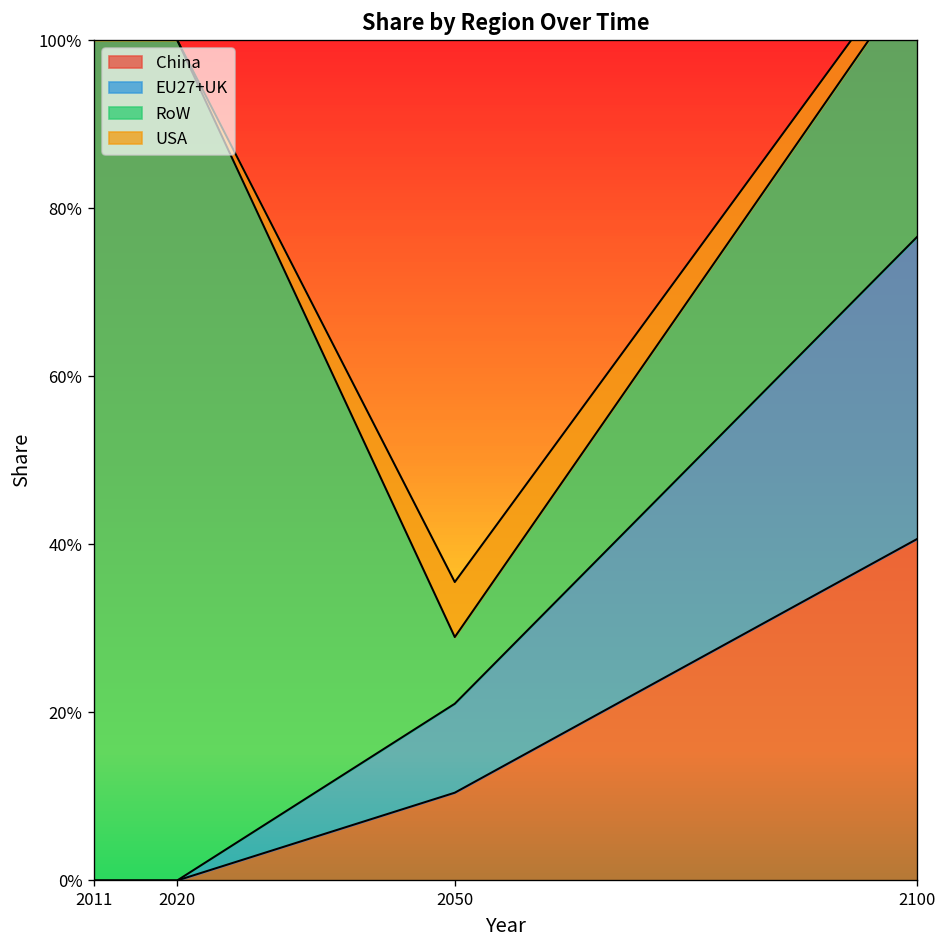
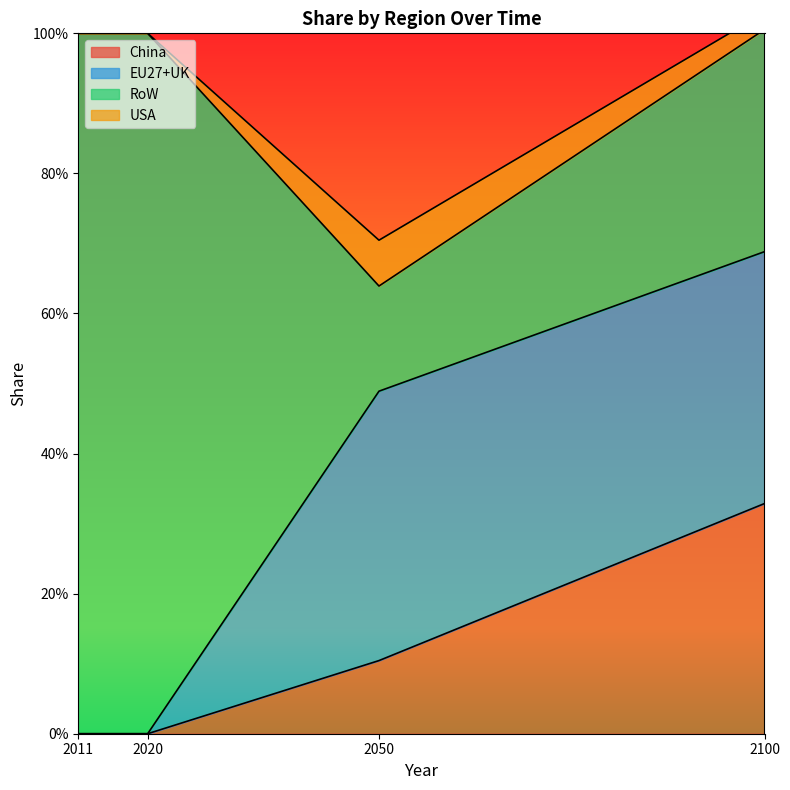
EU27+UK, 2050: 11% -> 38%
RoW, 2050: 8% -> 15%
China, 2100: 41% -> 33%
